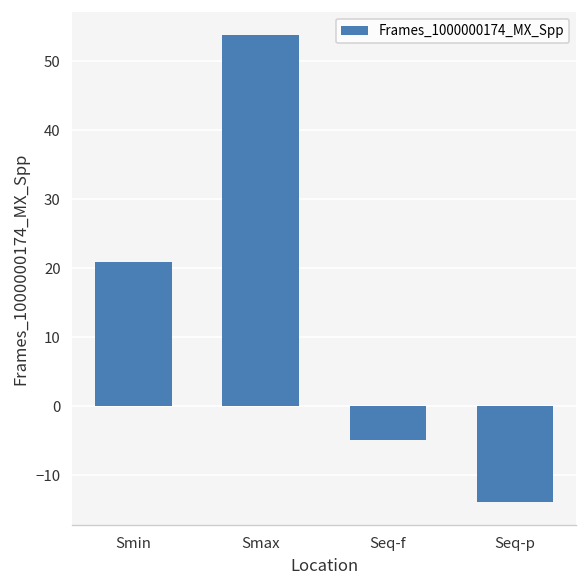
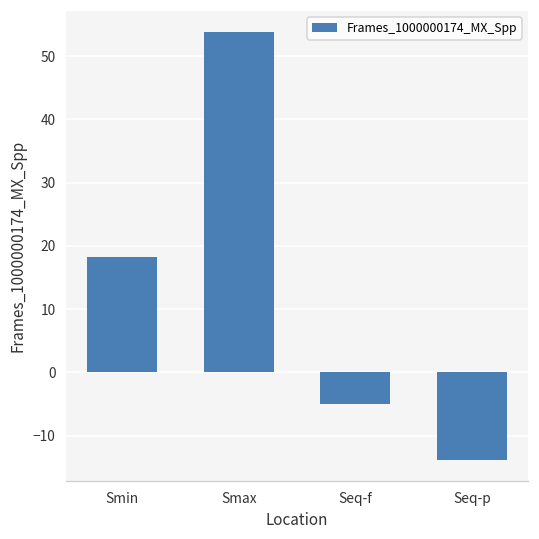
Smin: 21 -> 18
